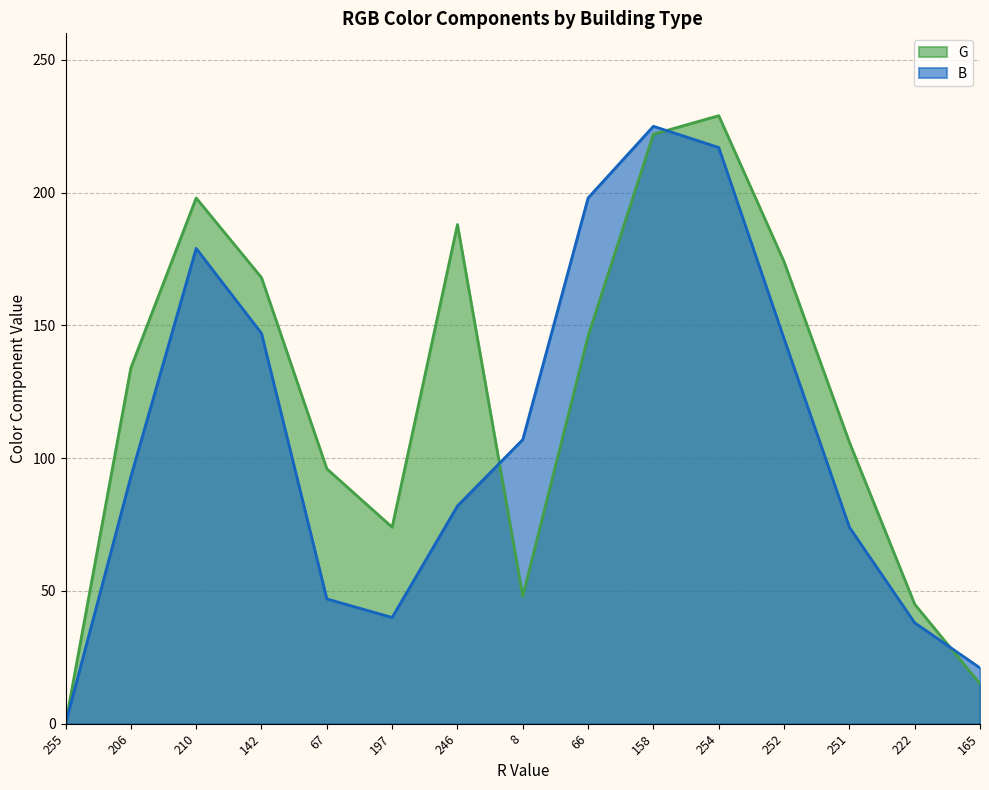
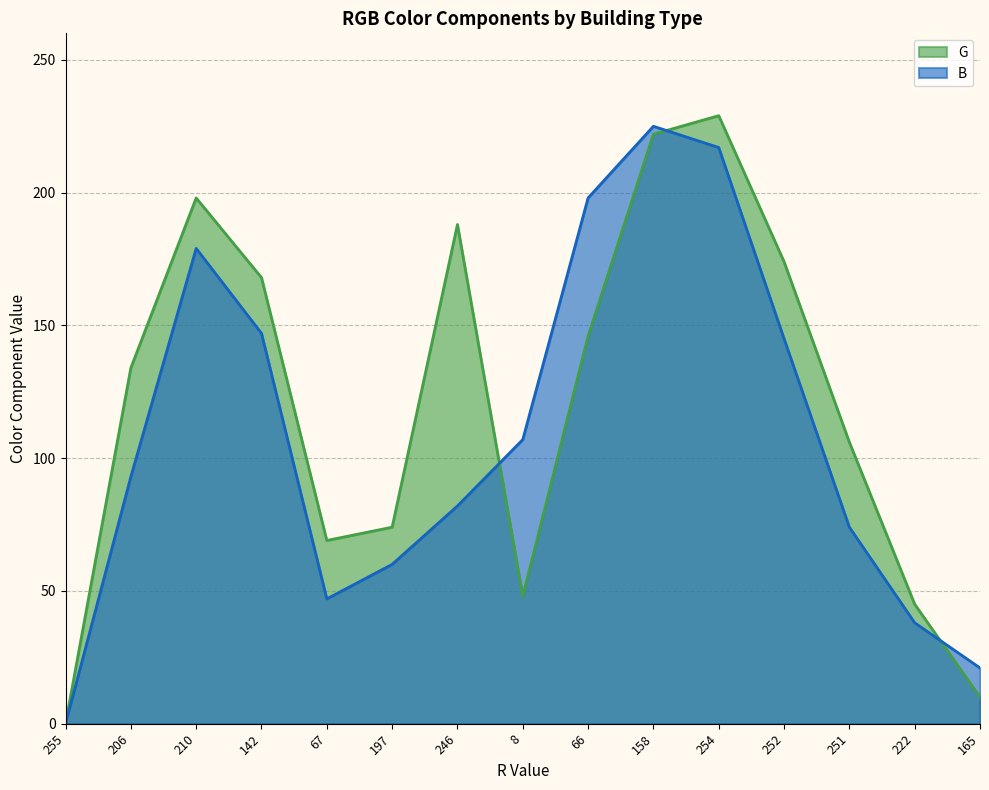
G, 67: 96 -> 69
B, 197: 40 -> 60
G, 165: 15 -> 10
